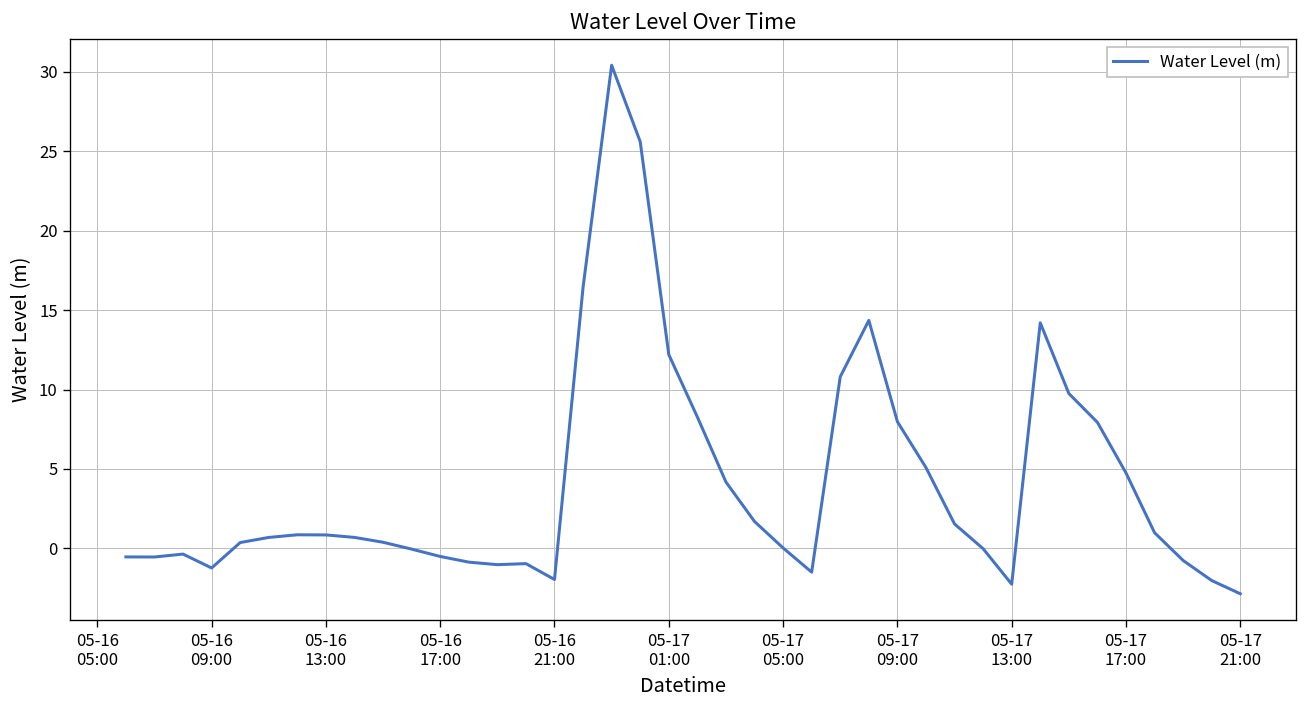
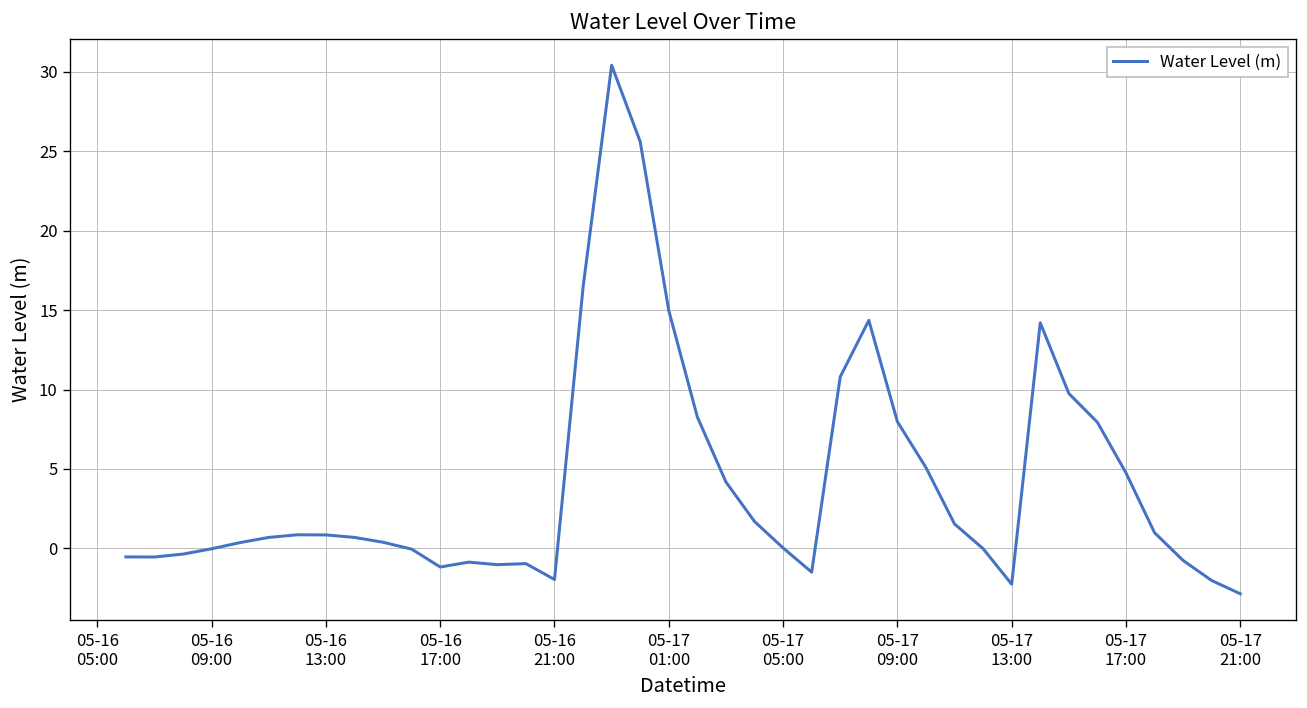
05-16 09:00: -1.2 -> 0.0
05-16 17:00: -0.5 -> -1.2
05-17 01:00: 12.2 -> 15.0
